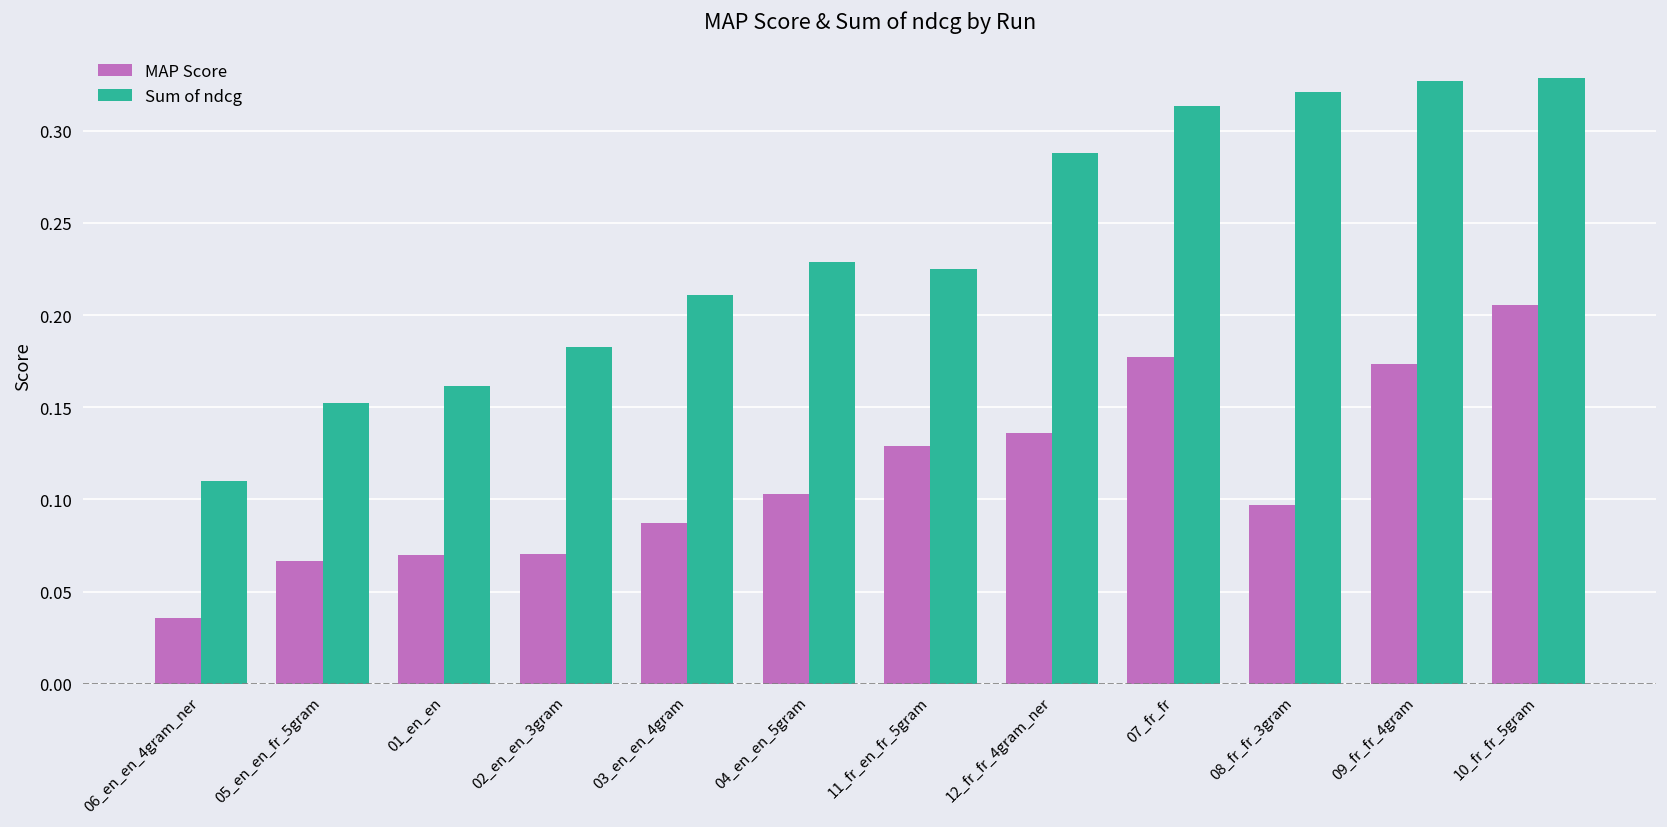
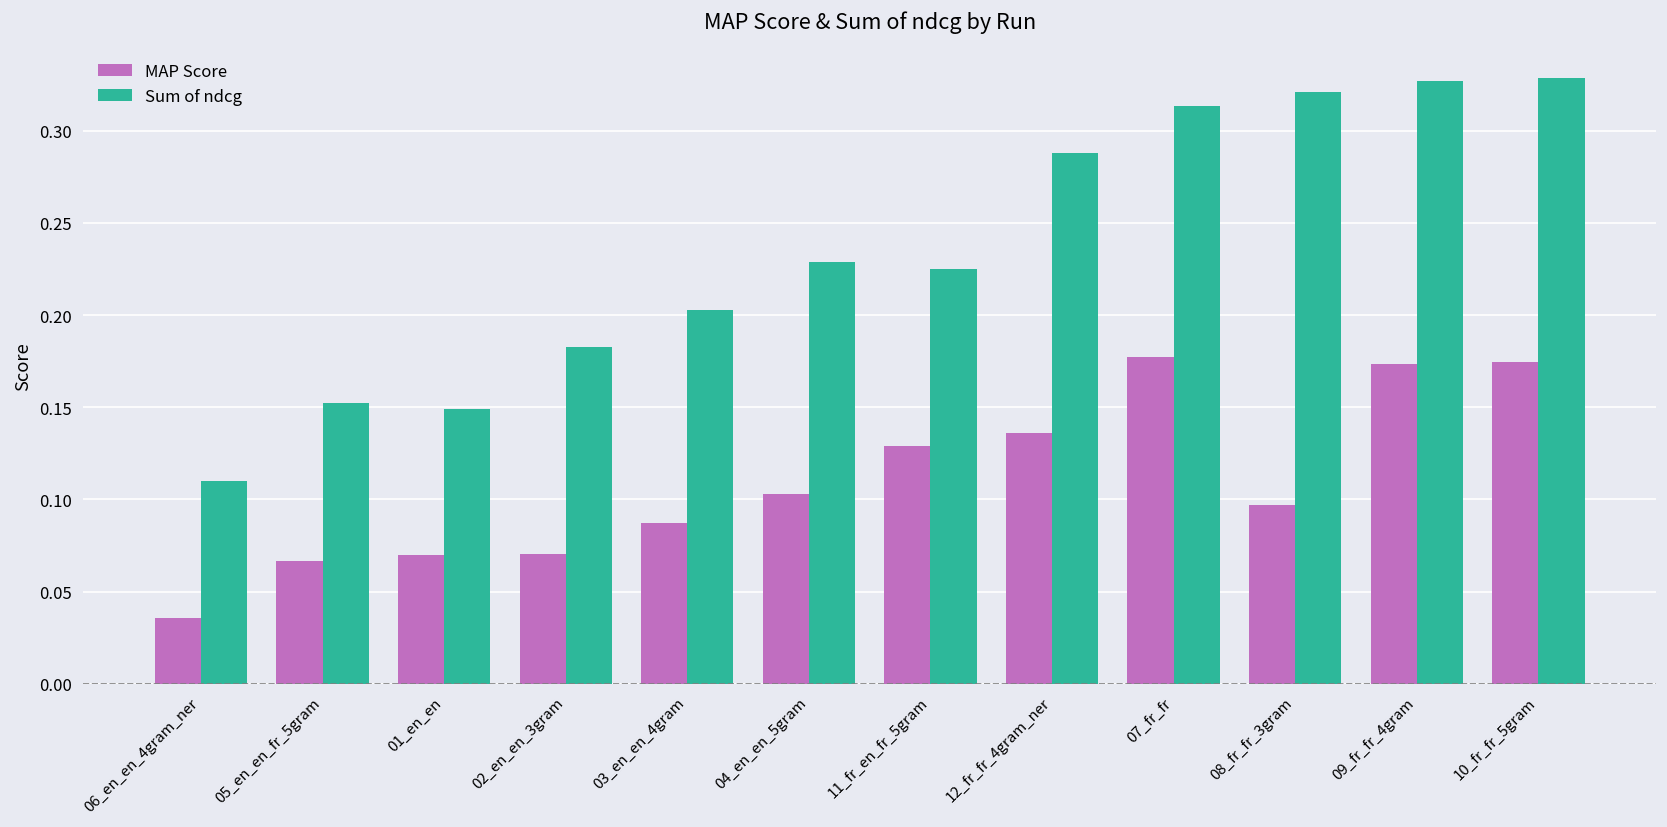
Sum of ndcg, 01_en_en: 0.161 -> 0.149
Sum of ndcg, 03_en_en_4gram: 0.211 -> 0.203
MAP Score, 10_fr_fr_5gram: 0.206 -> 0.175
